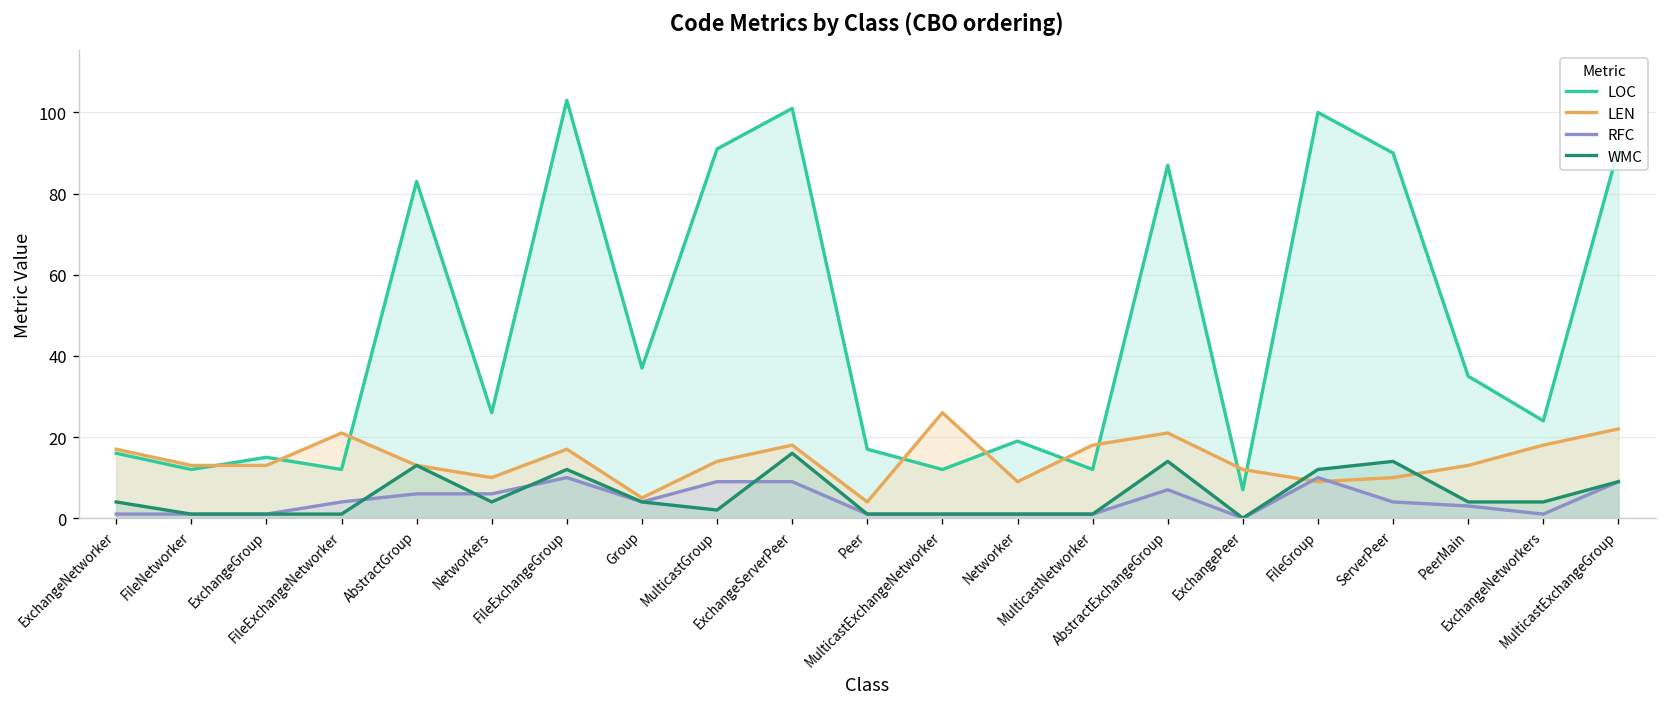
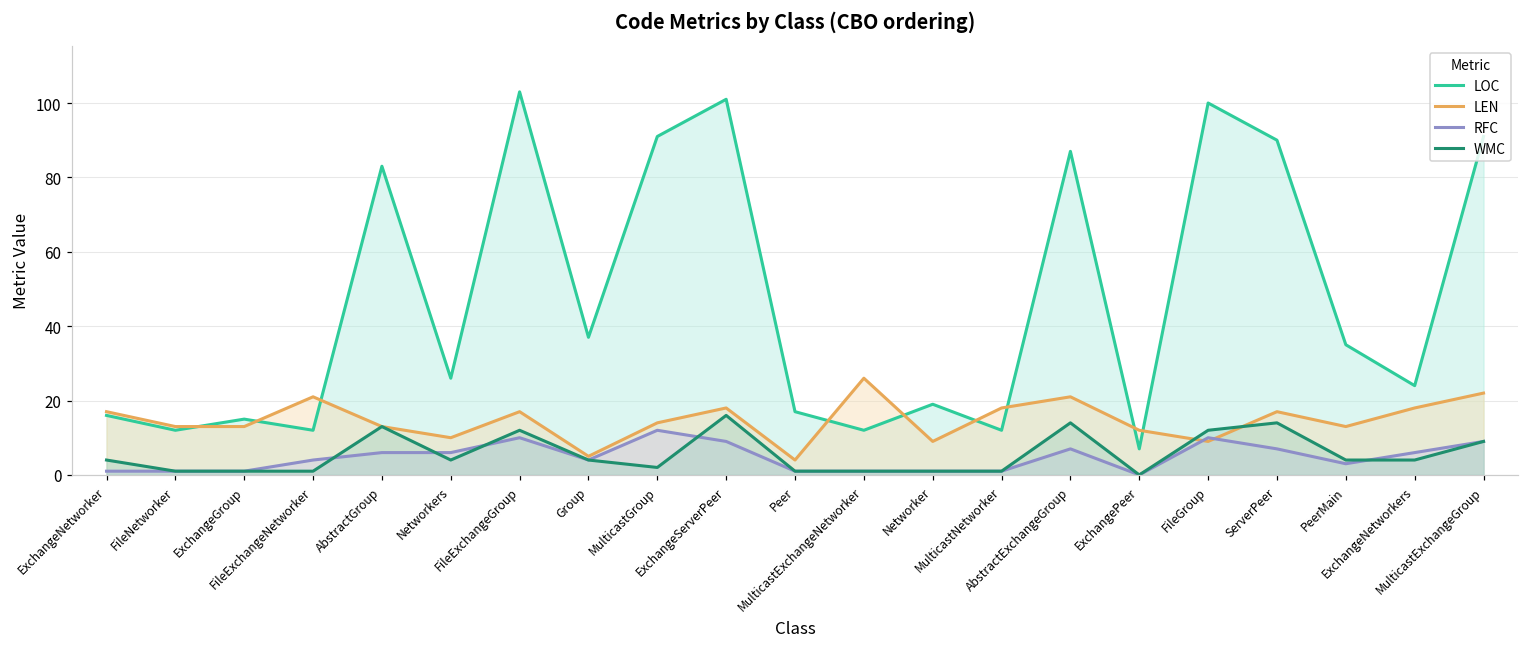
RFC, MulticastGroup: 9 -> 12
LEN, ServerPeer: 10 -> 17
RFC, ServerPeer: 4 -> 7
RFC, ExchangeNetworkers: 1 -> 6
